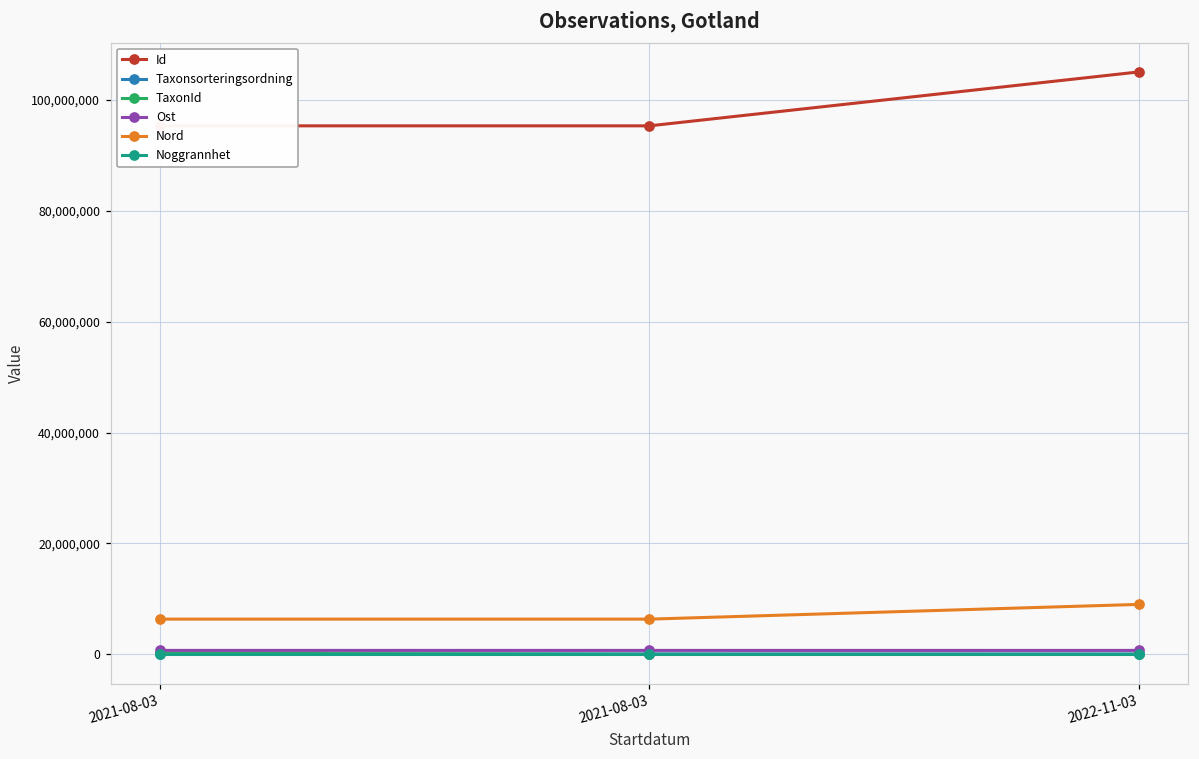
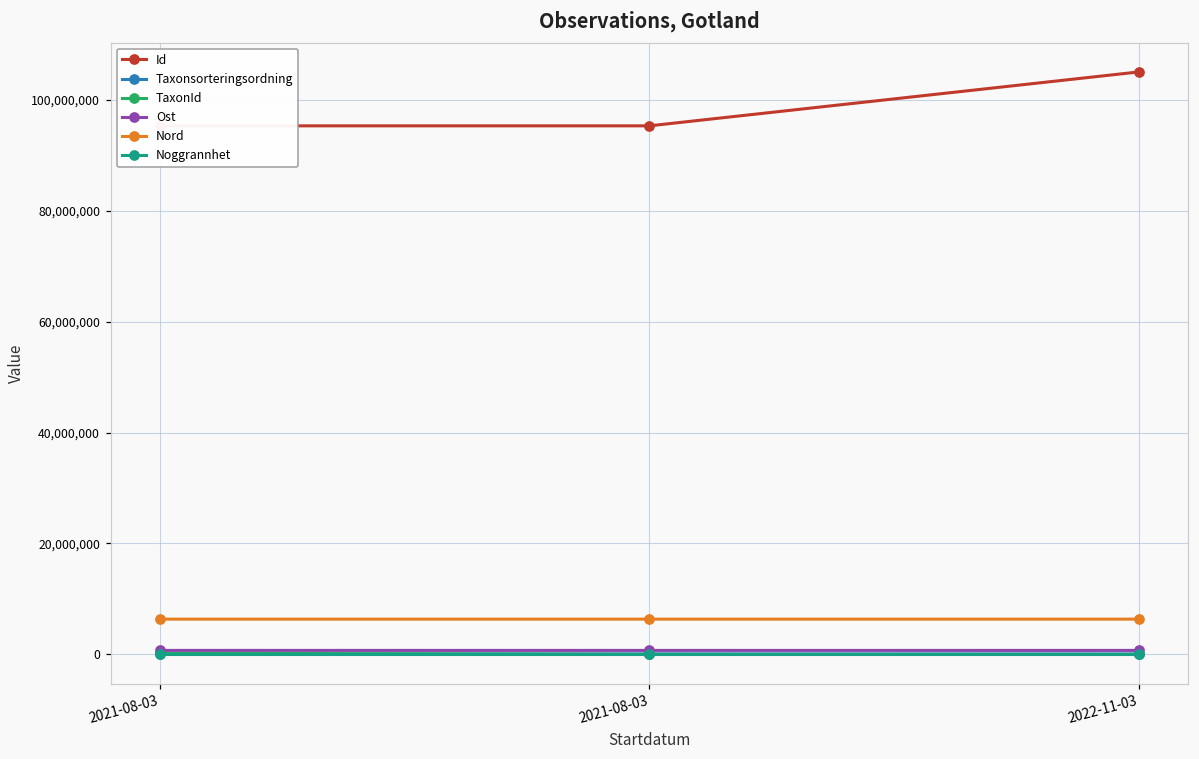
Nord, 2022-11-03: 9,000,000 -> 6,000,000
